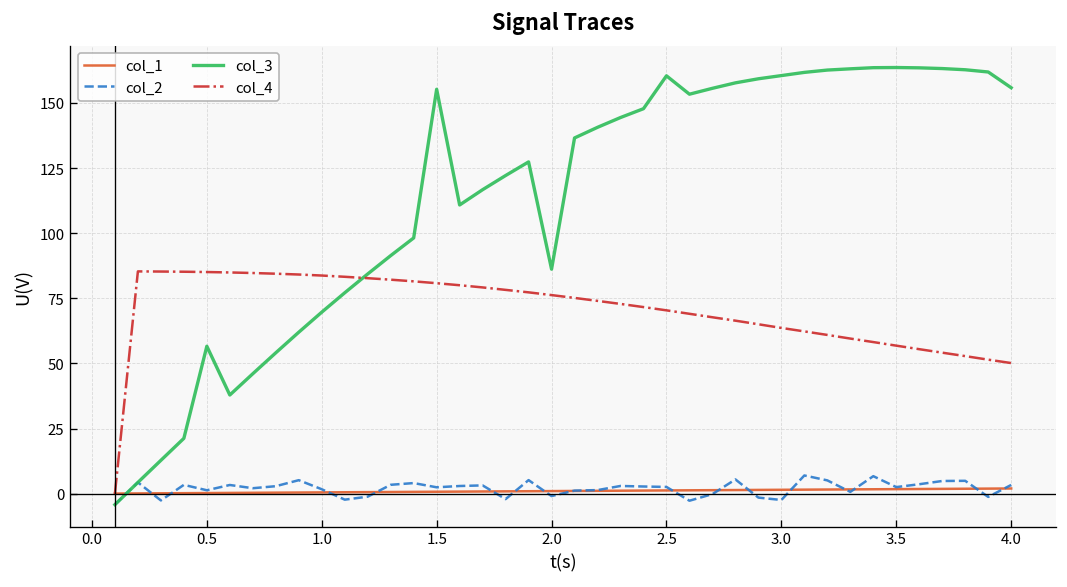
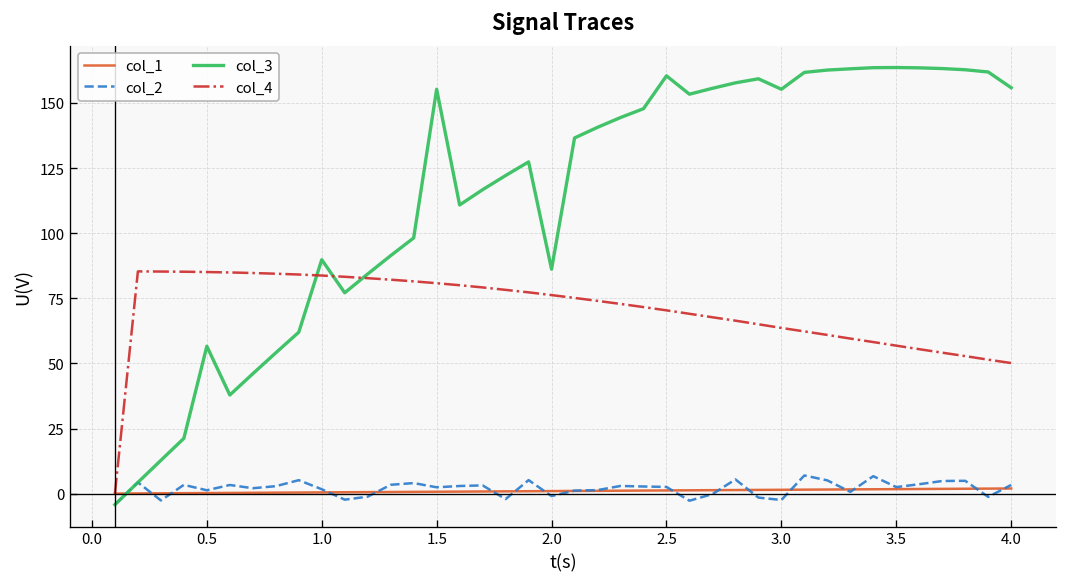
col_3, 1.0: 70 -> 90
col_3, 3.0: 160 -> 155
